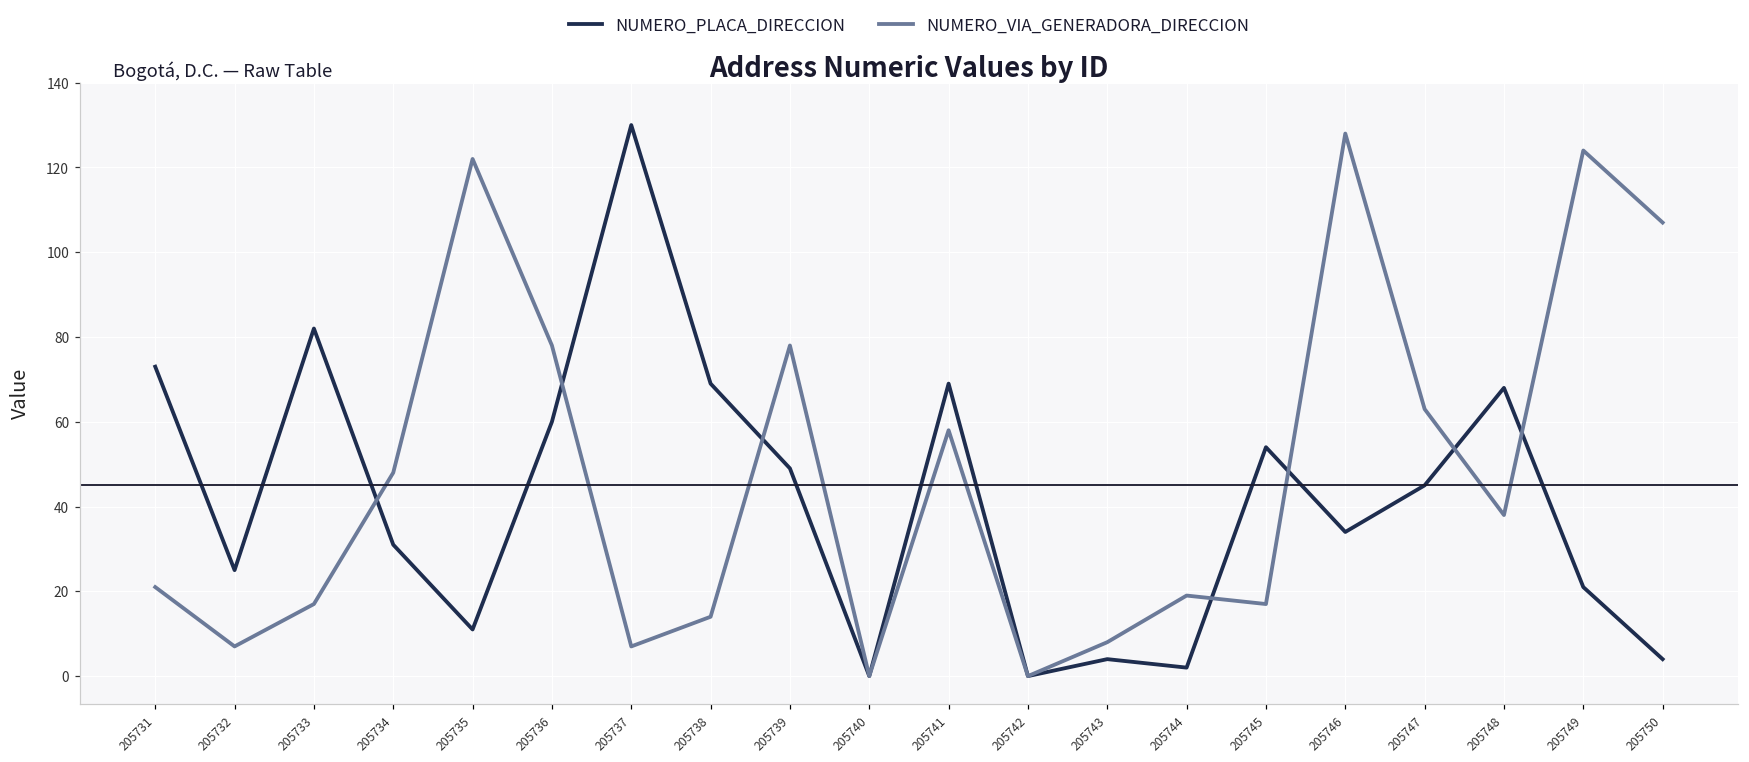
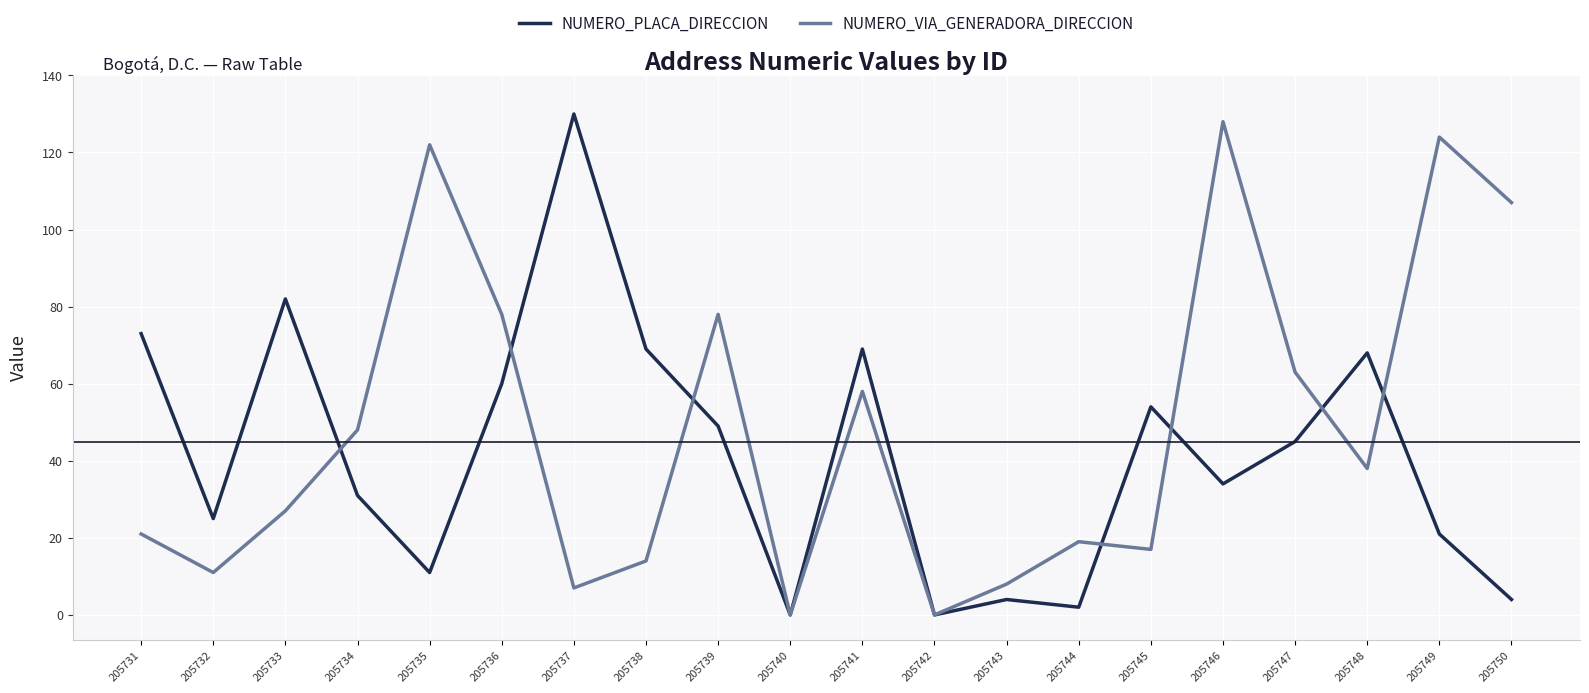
NUMERO_VIA_GENERADORA_DIRECCION, 205732: 7 -> 11
NUMERO_VIA_GENERADORA_DIRECCION, 205733: 17 -> 27
